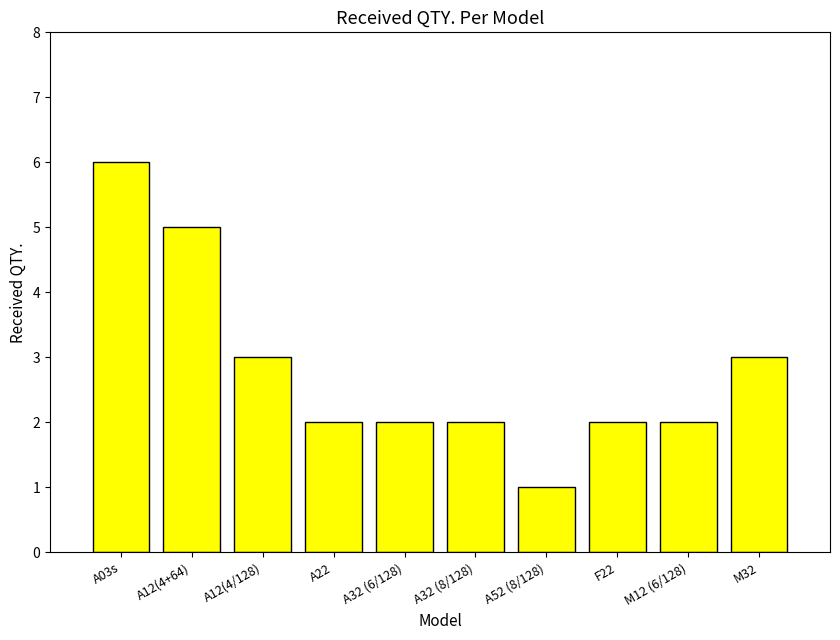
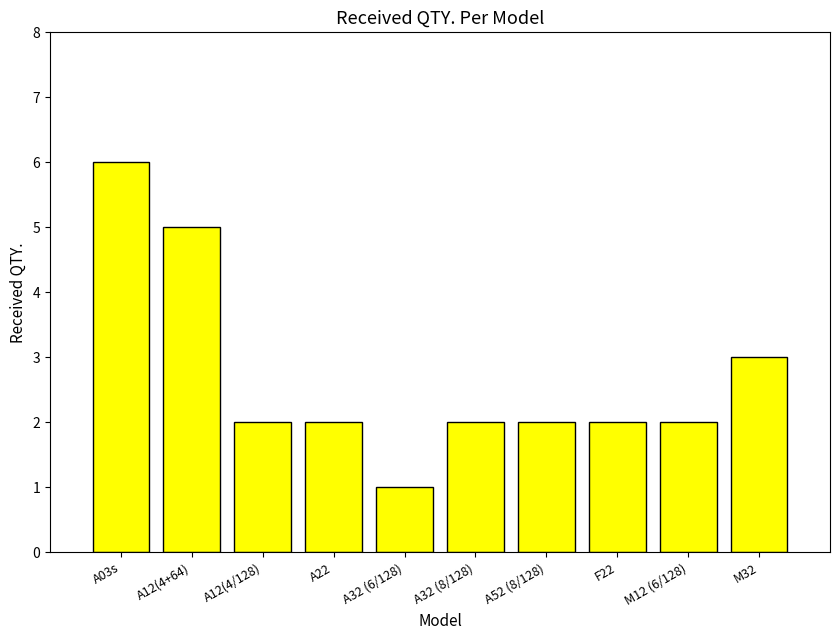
A12(4/128): 3 -> 2
A32 (6/128): 2 -> 1
A52 (8/128): 1 -> 2
